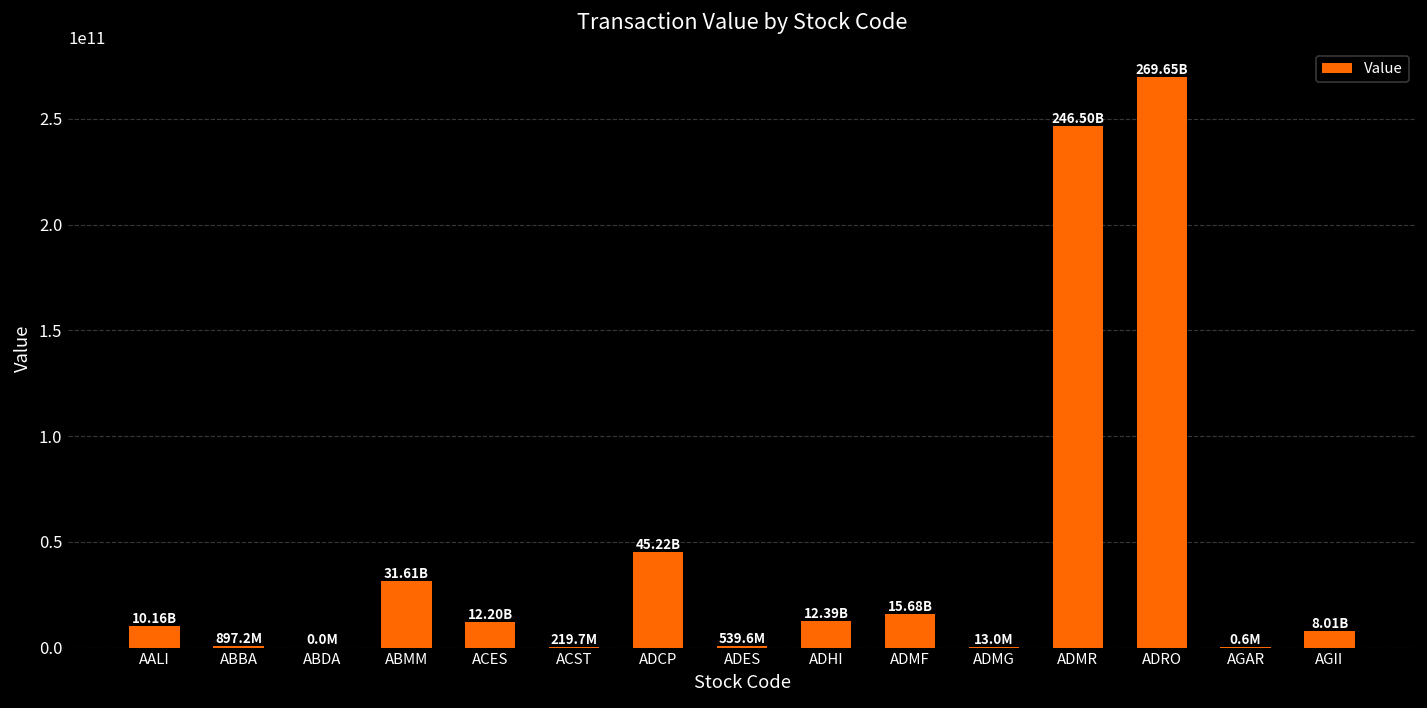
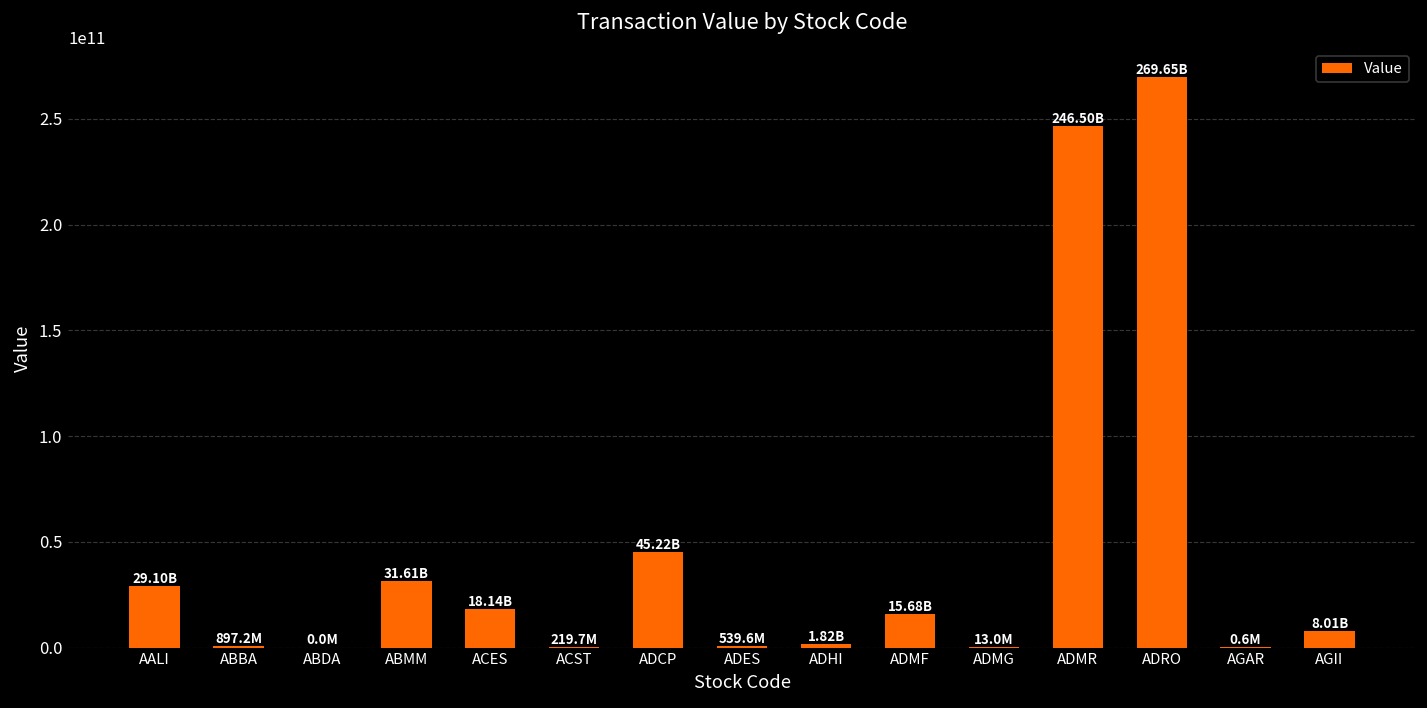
AALI: 10.16B -> 29.10B
ACES: 12.20B -> 18.14B
ADHI: 12.39B -> 1.82B
